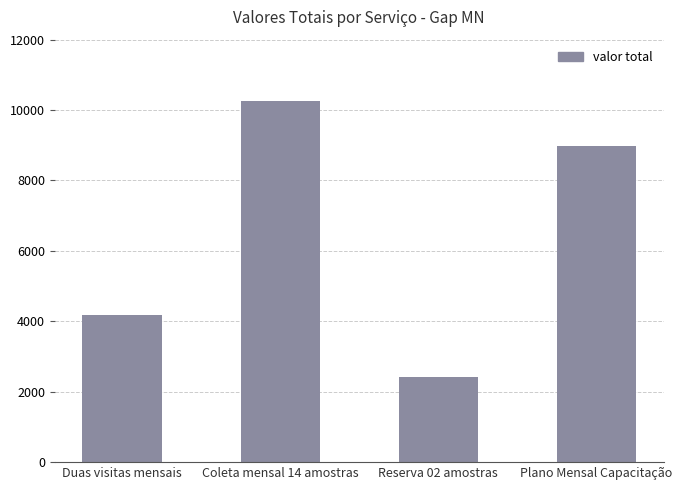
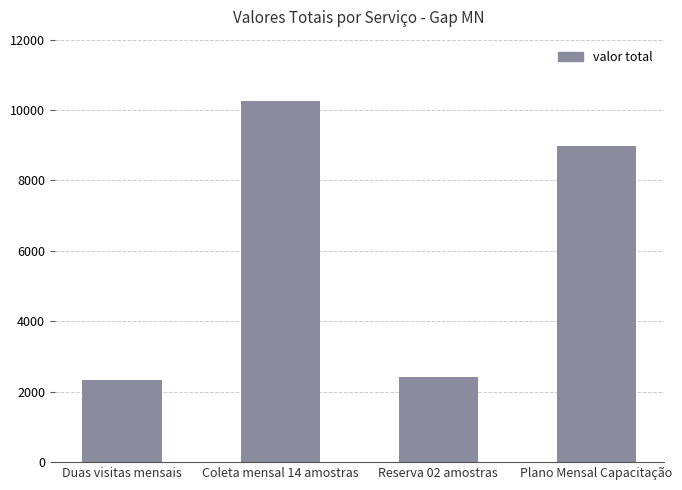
Duas visitas mensais: 4200 -> 2300
